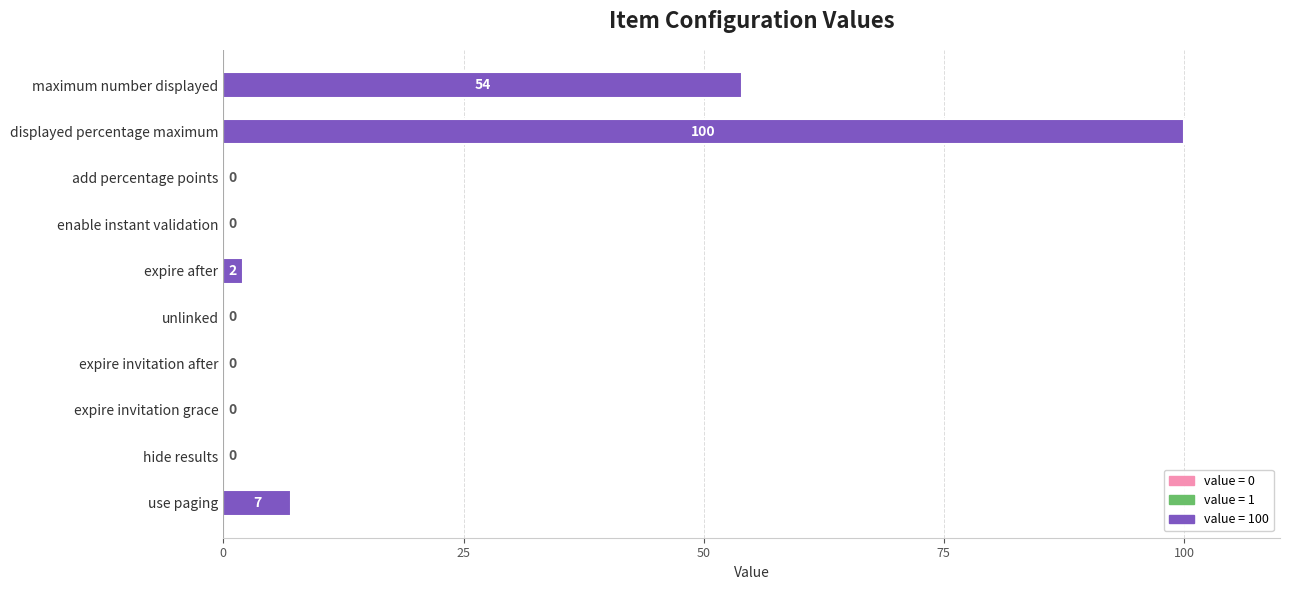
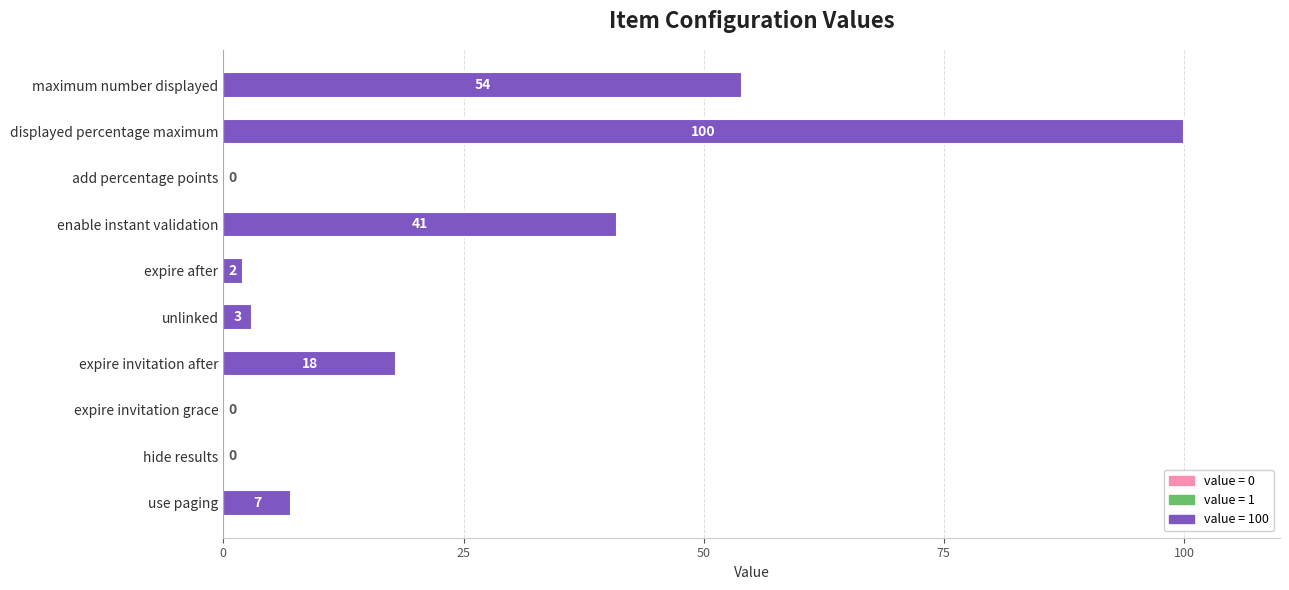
enable instant validation: 0 -> 41
unlinked: 0 -> 3
expire invitation after: 0 -> 18
